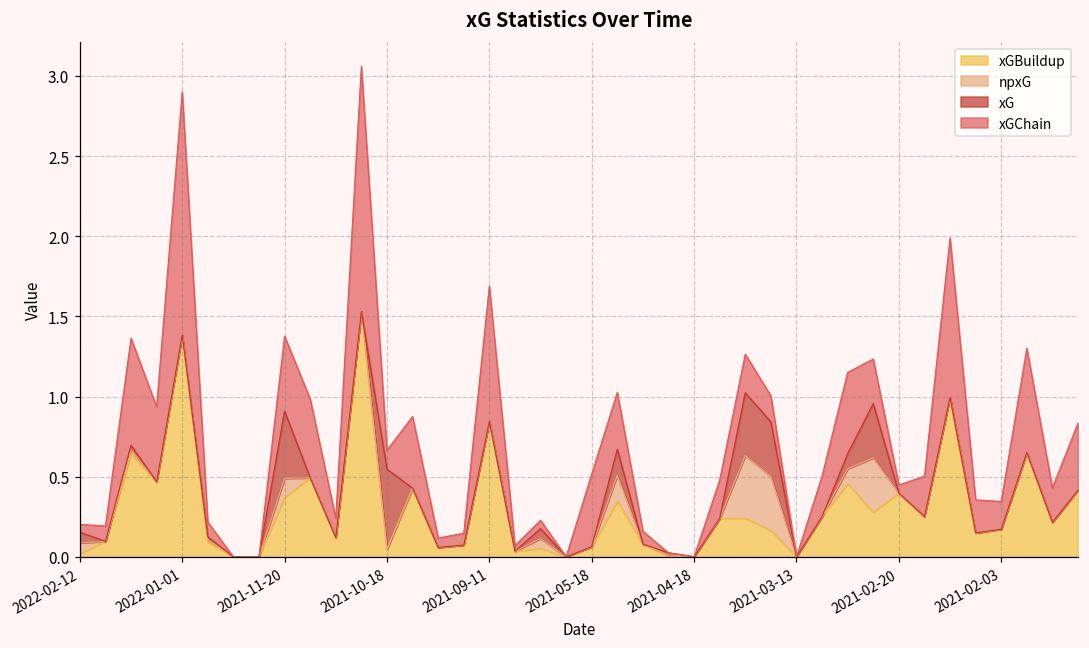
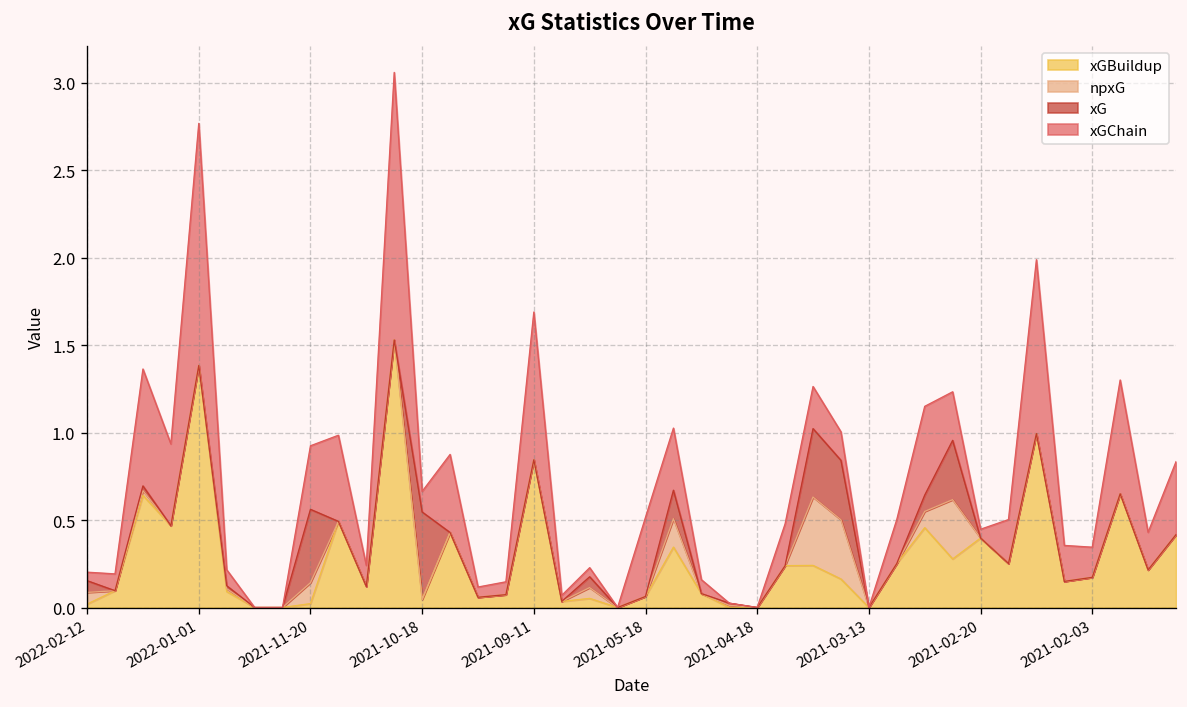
xGChain, 2022-01-01: 1.52 -> 1.38
xGBuildup, 2021-11-20: 0.37 -> 0.02
xGChain, 2021-11-20: 0.47 -> 0.36
